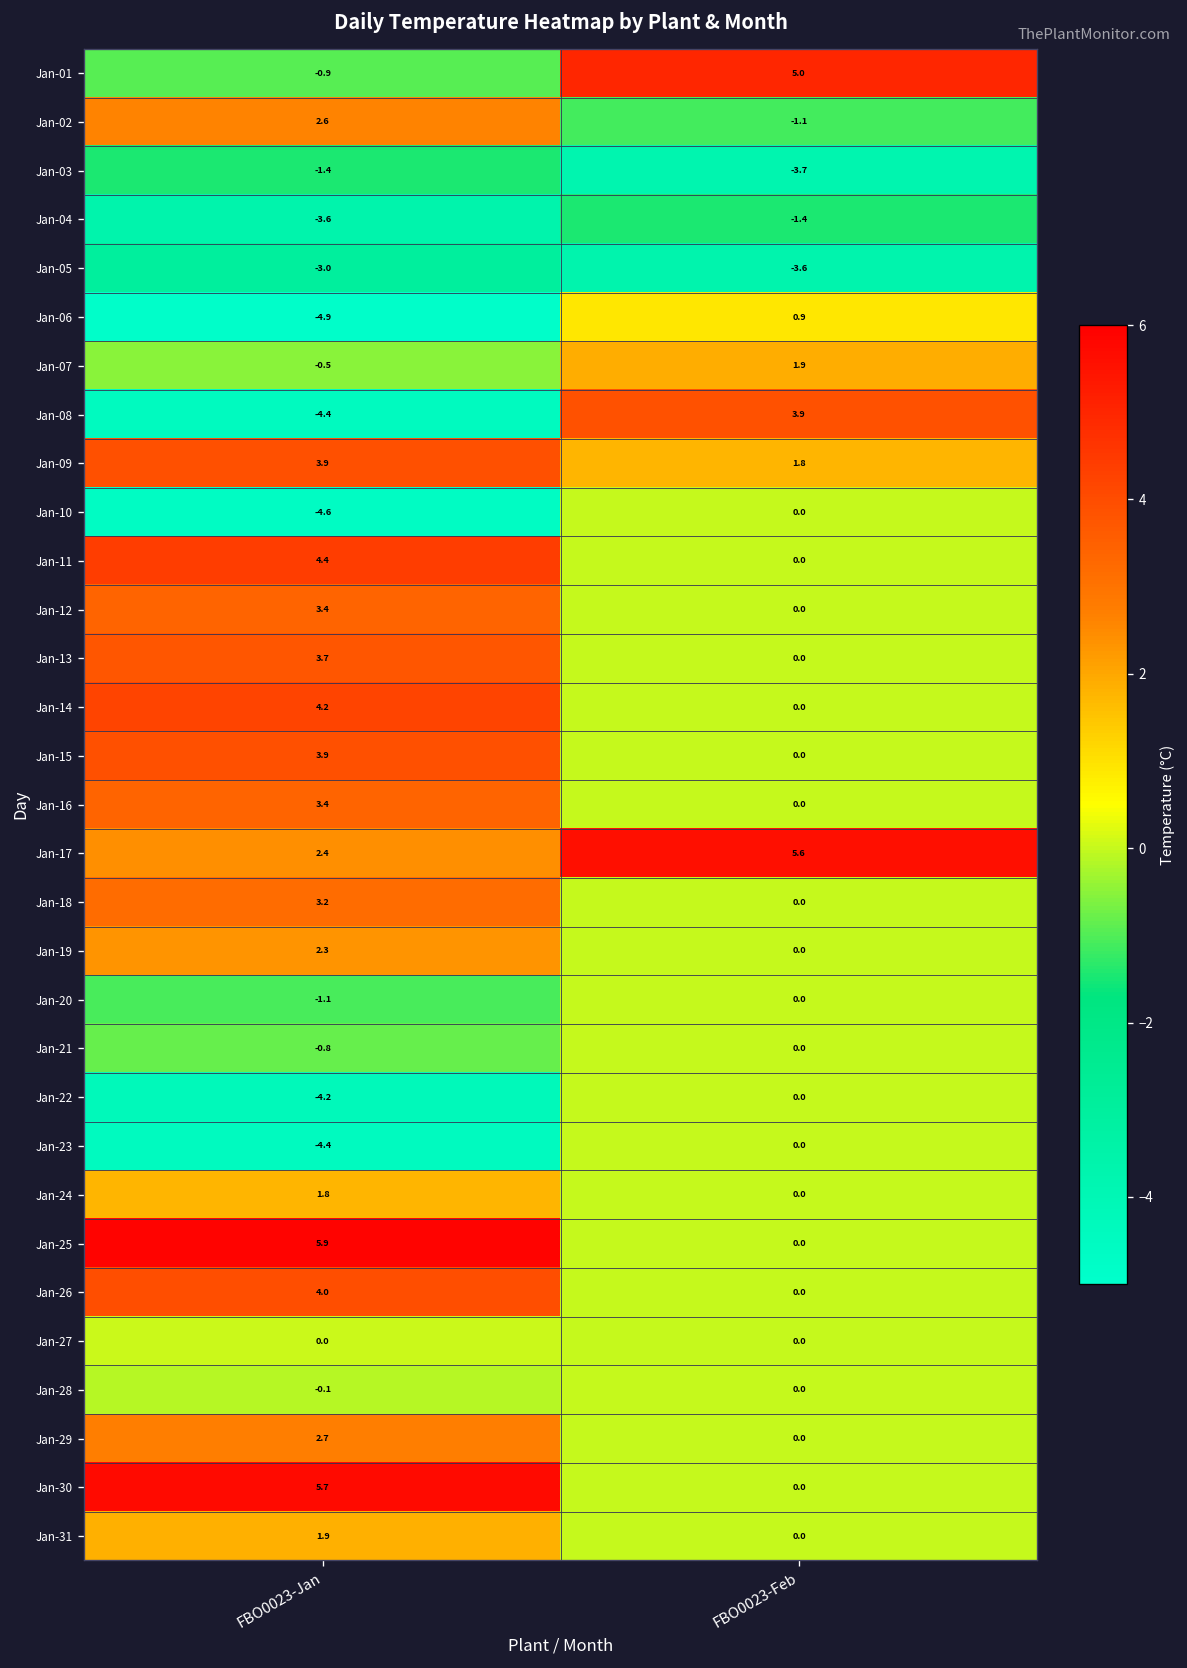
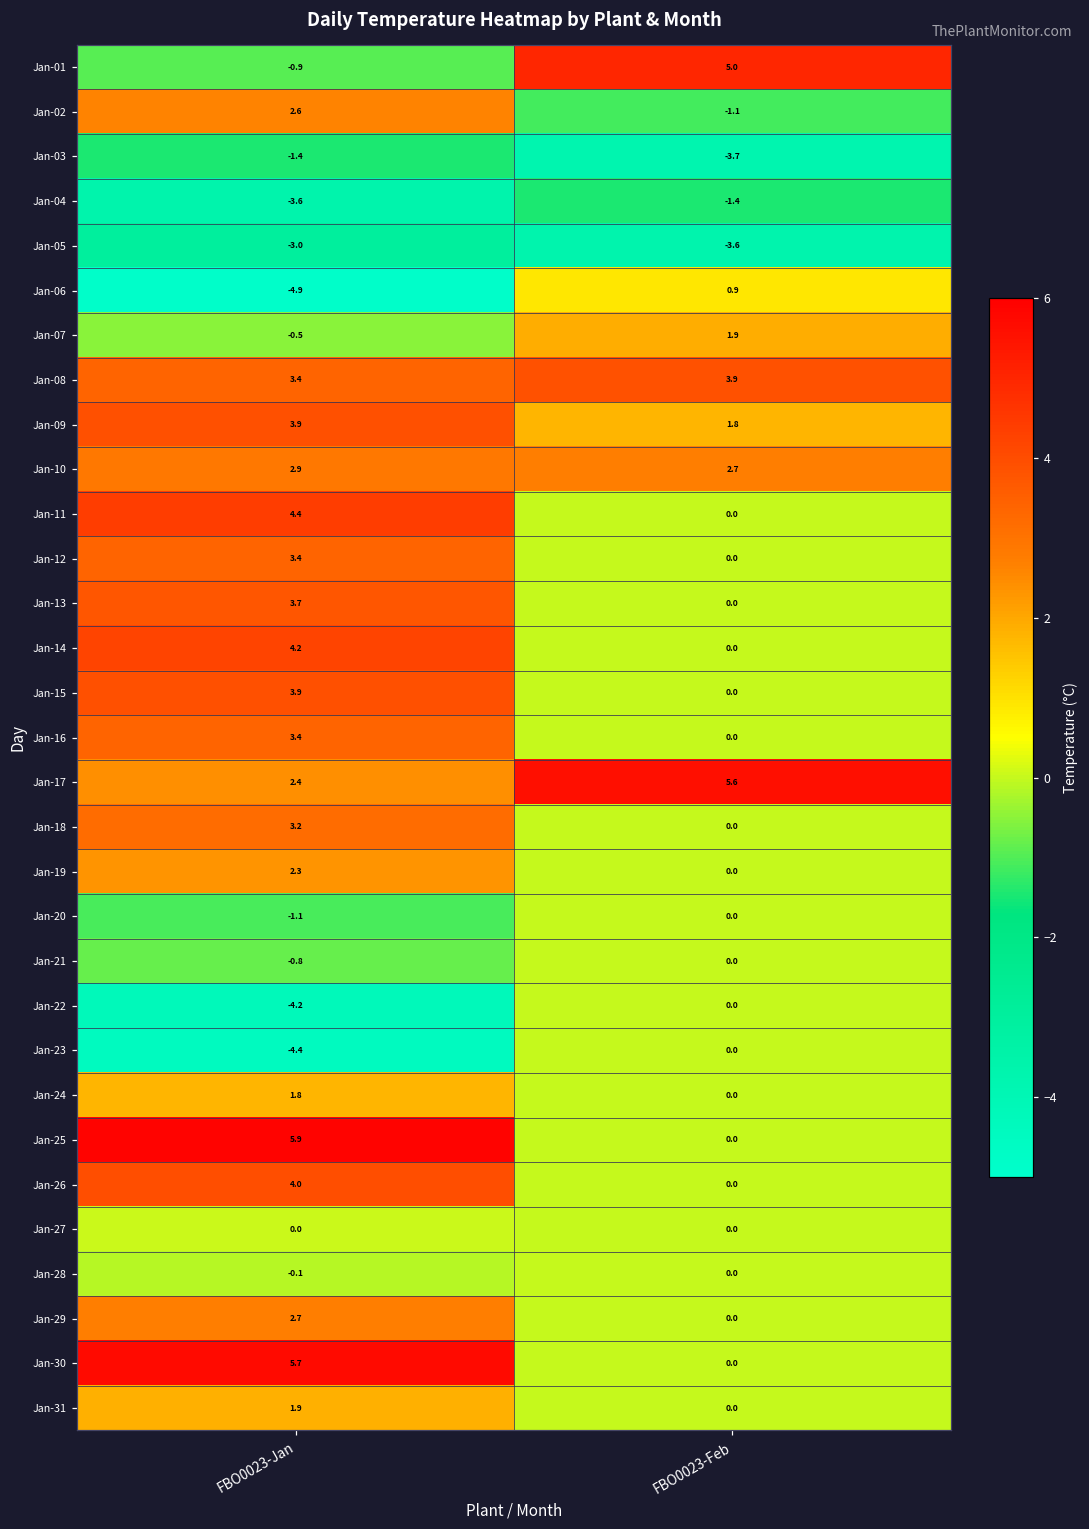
Jan-08, FBO0023-Jan: -4.4 -> 3.4
Jan-10, FBO0023-Jan: -4.6 -> 2.9
Jan-10, FBO0023-Feb: 0.0 -> 2.7
